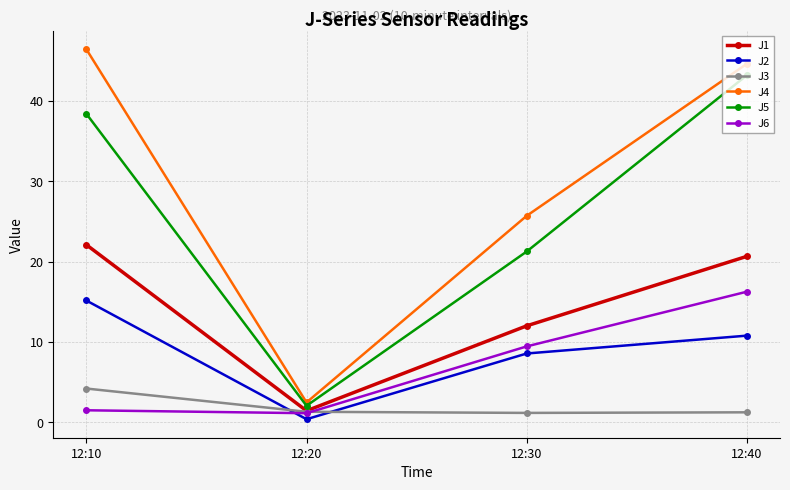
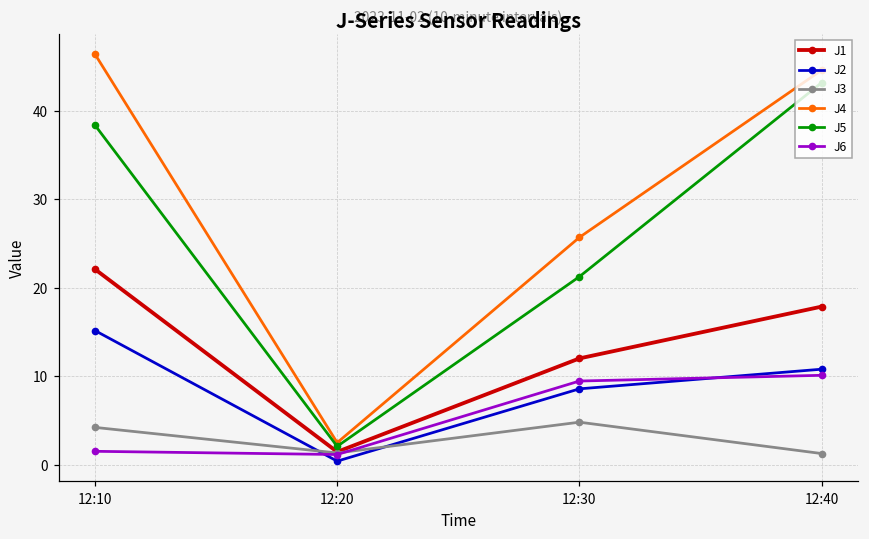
J3, 12:30: 1 -> 5
J1, 12:40: 21 -> 18
J6, 12:40: 16 -> 10
